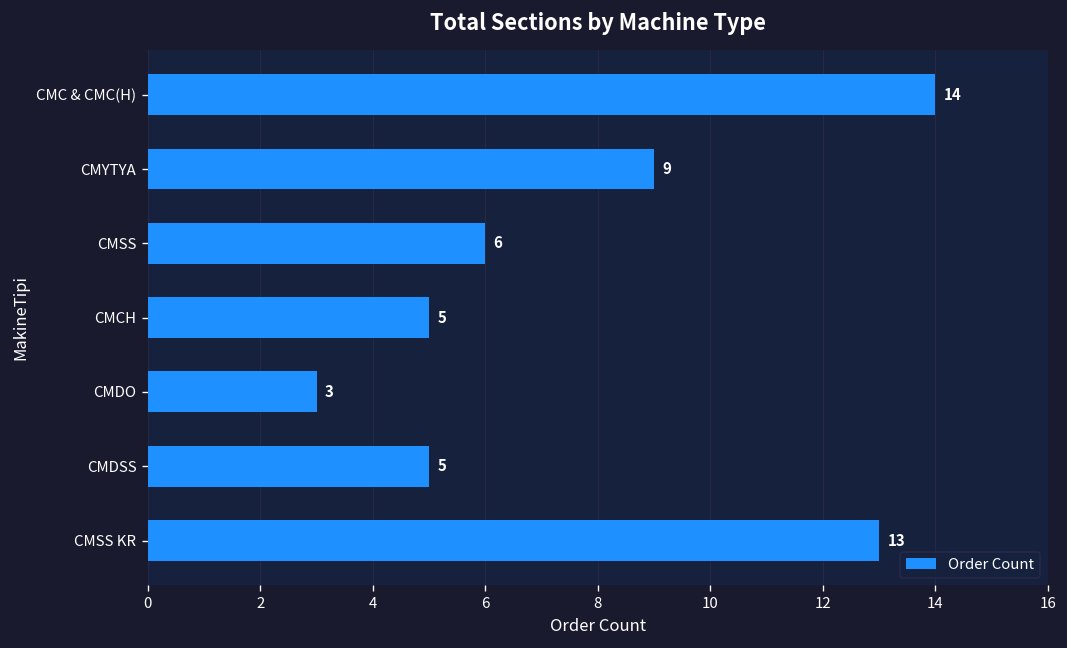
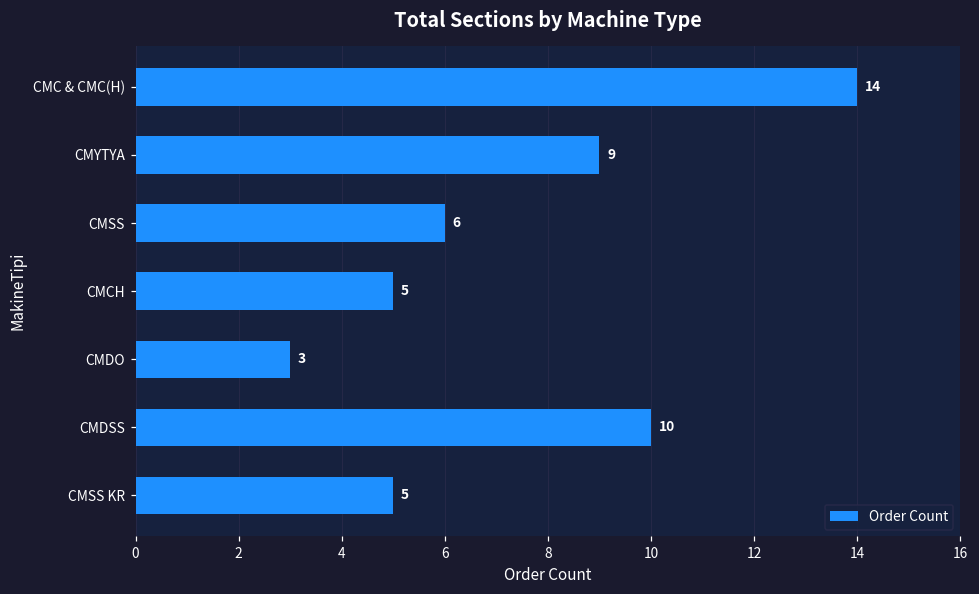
CMDSS: 5 -> 10
CMSS KR: 13 -> 5
